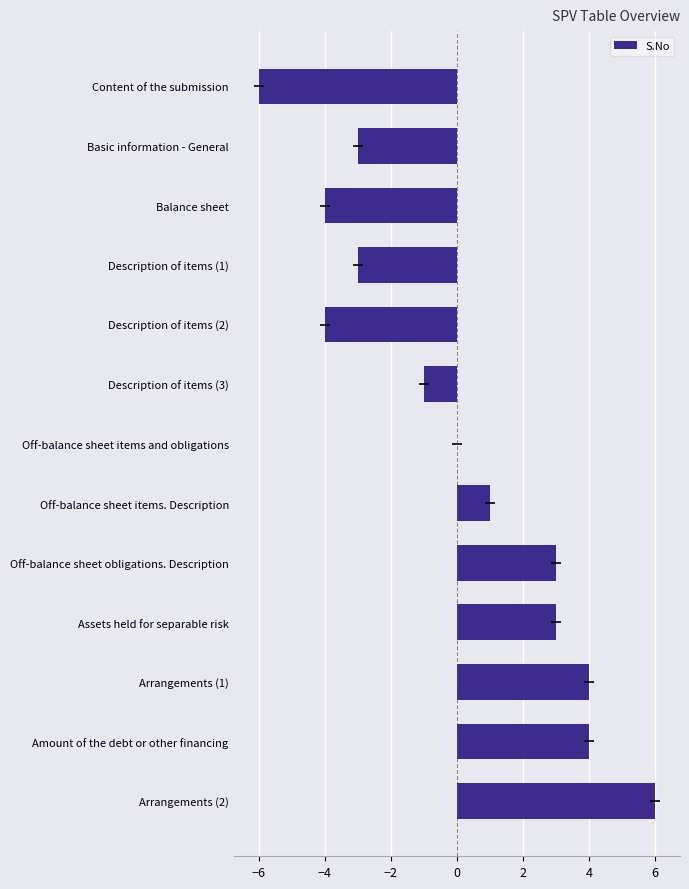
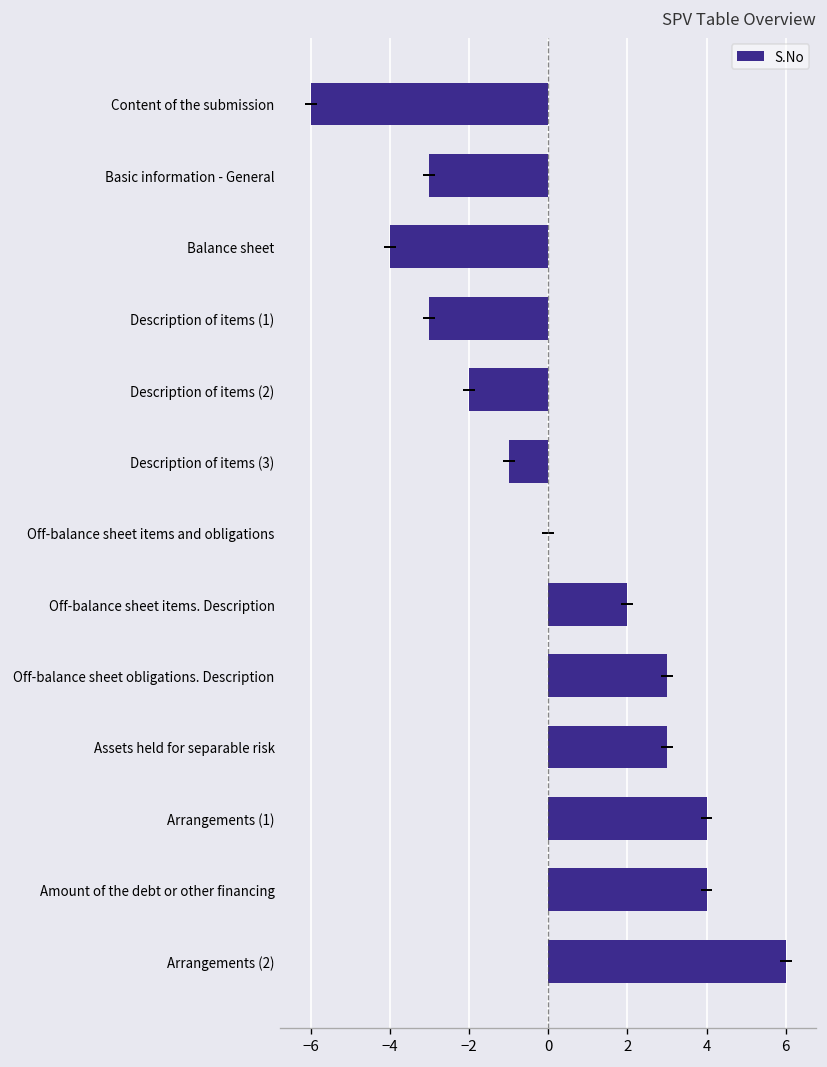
Description of items (2): -4.0 -> -2.0
Off-balance sheet items. Description: 1.0 -> 2.0
